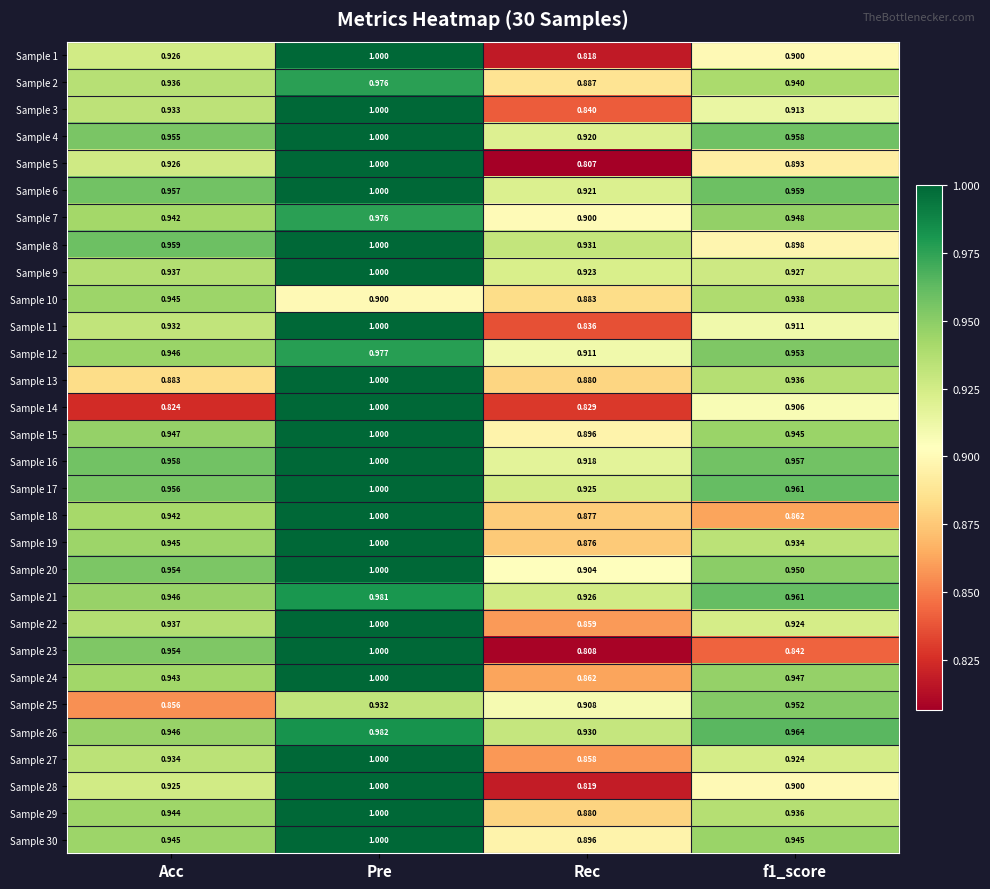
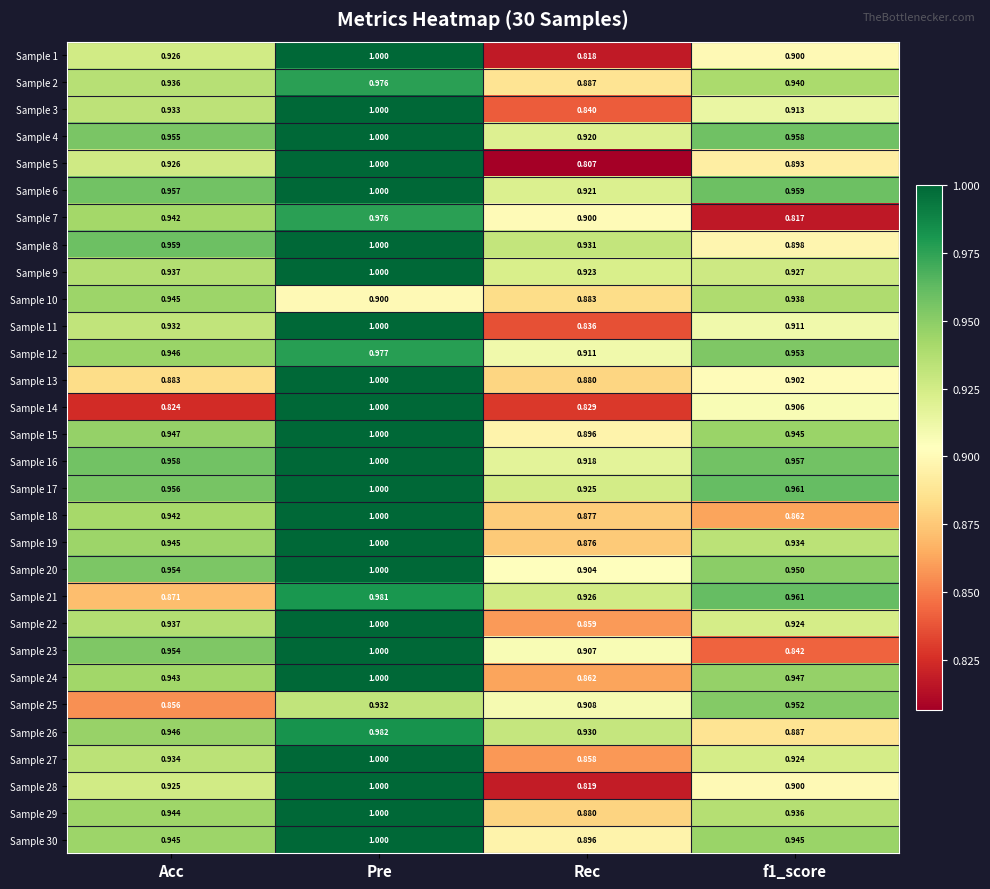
Sample 7, f1_score: 0.948 -> 0.817
Sample 13, f1_score: 0.936 -> 0.902
Sample 21, Acc: 0.946 -> 0.871
Sample 23, Rec: 0.808 -> 0.907
Sample 26, f1_score: 0.964 -> 0.887
